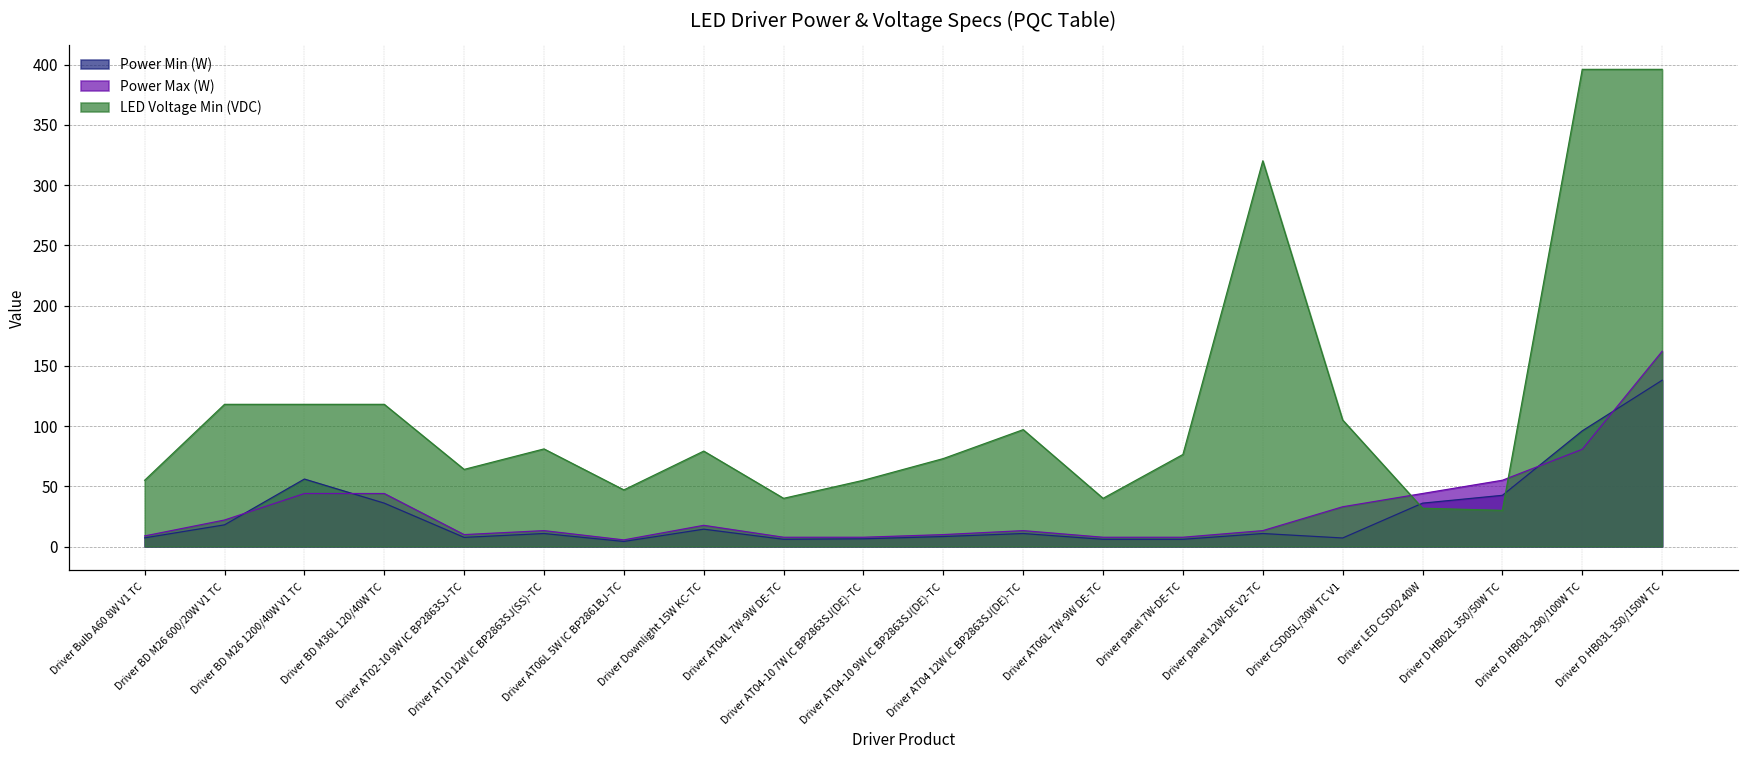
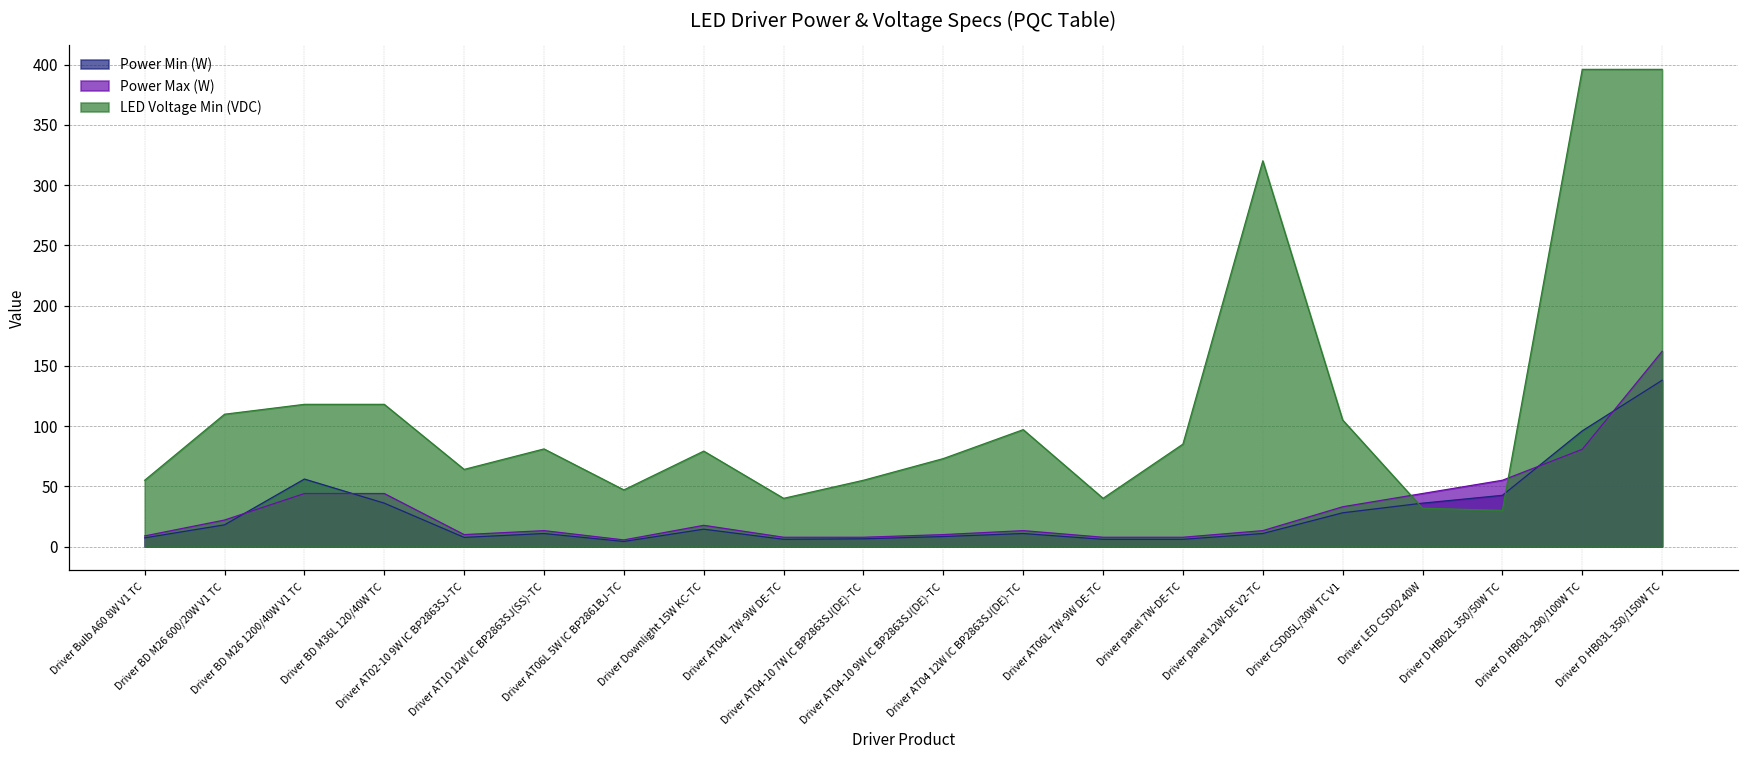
LED Voltage Min (VDC), Driver BD M26 600/20W V1 TC: 118 -> 110
LED Voltage Min (VDC), Driver panel 7W-DE-TC: 76 -> 85
Power Min (W), Driver CSD05L/30W TC V1: 7 -> 28
